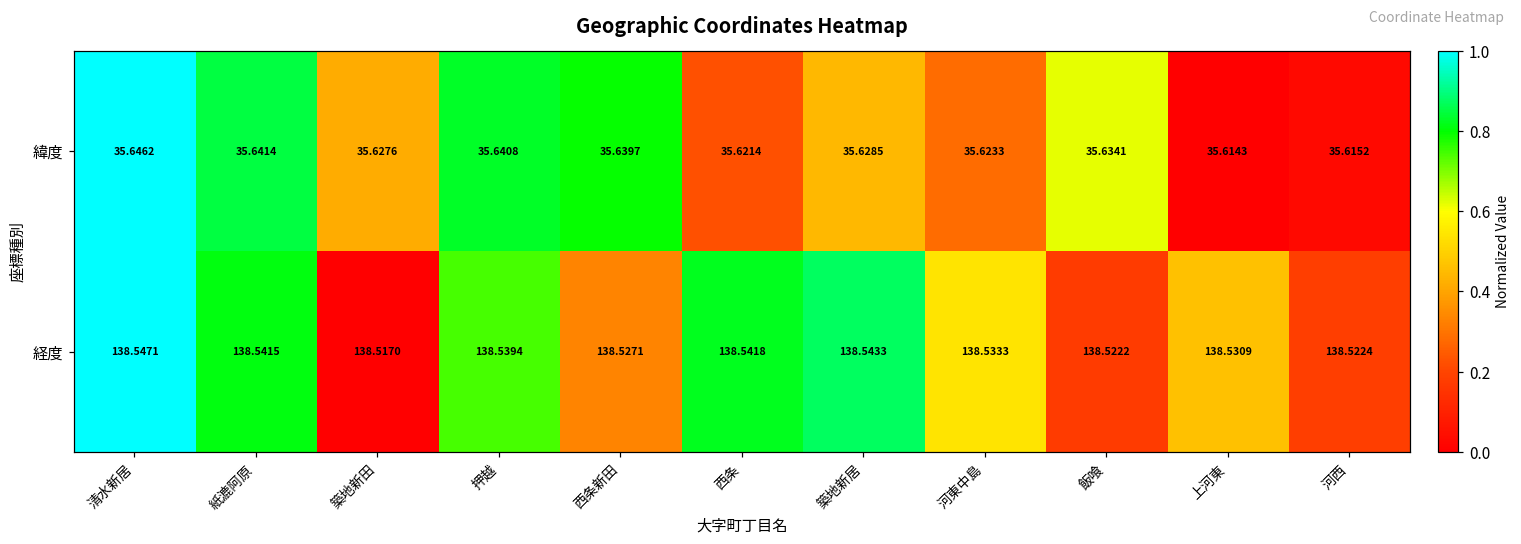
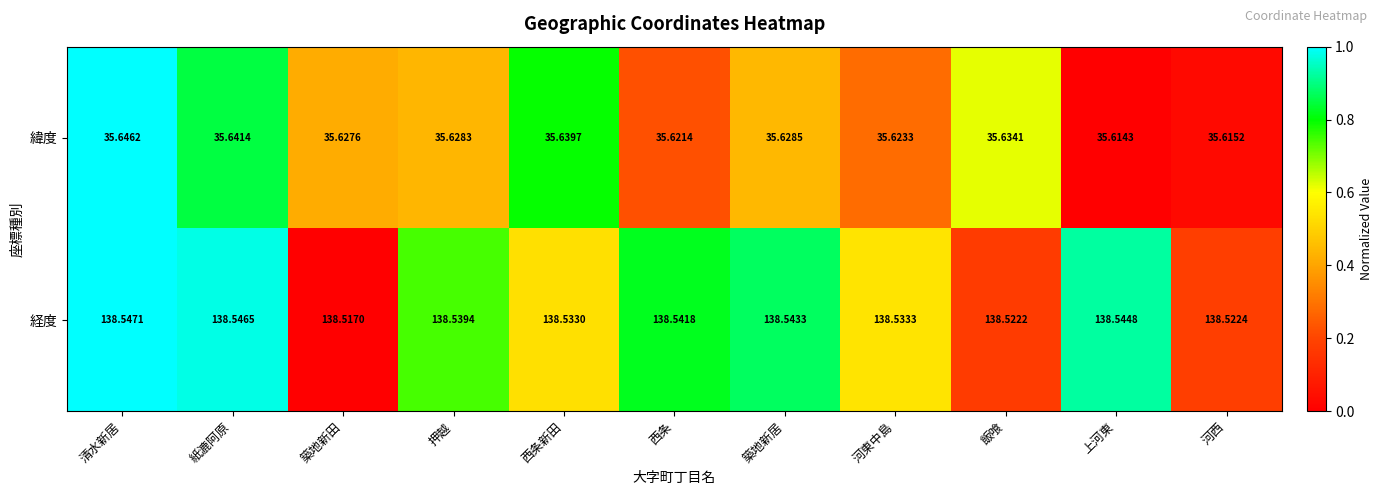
緯度, 押越: 35.6408 -> 35.6283
経度, 紙漉阿原: 138.5415 -> 138.5465
経度, 西条新田: 138.5271 -> 138.5330
経度, 上河東: 138.5309 -> 138.5448
